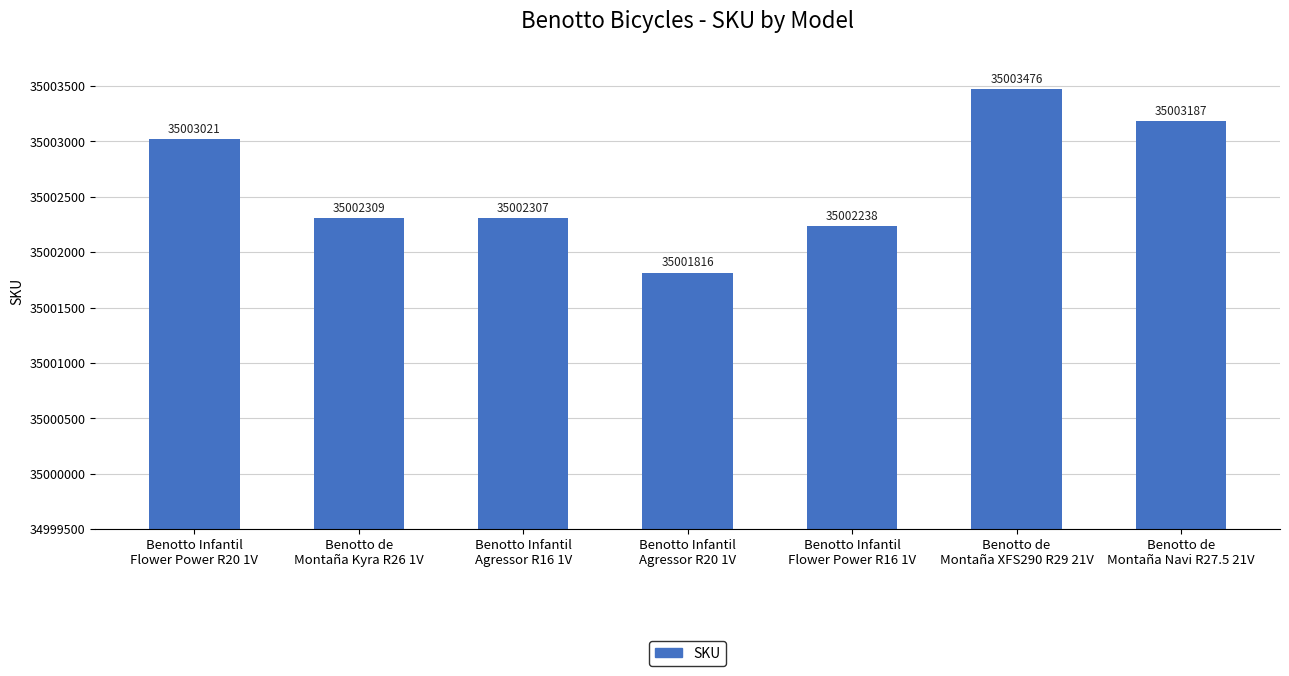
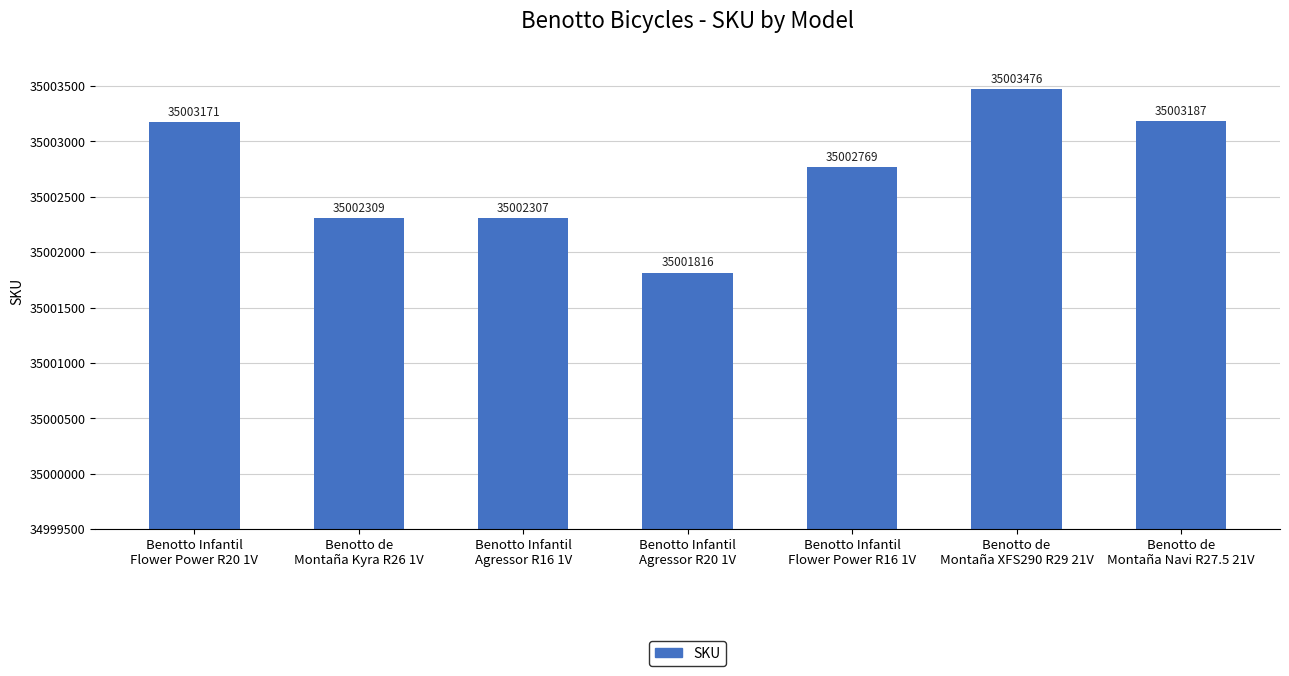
Benotto Infantil Flower Power R20 1V: 35003021 -> 35003171
Benotto Infantil Flower Power R16 1V: 35002238 -> 35002769
